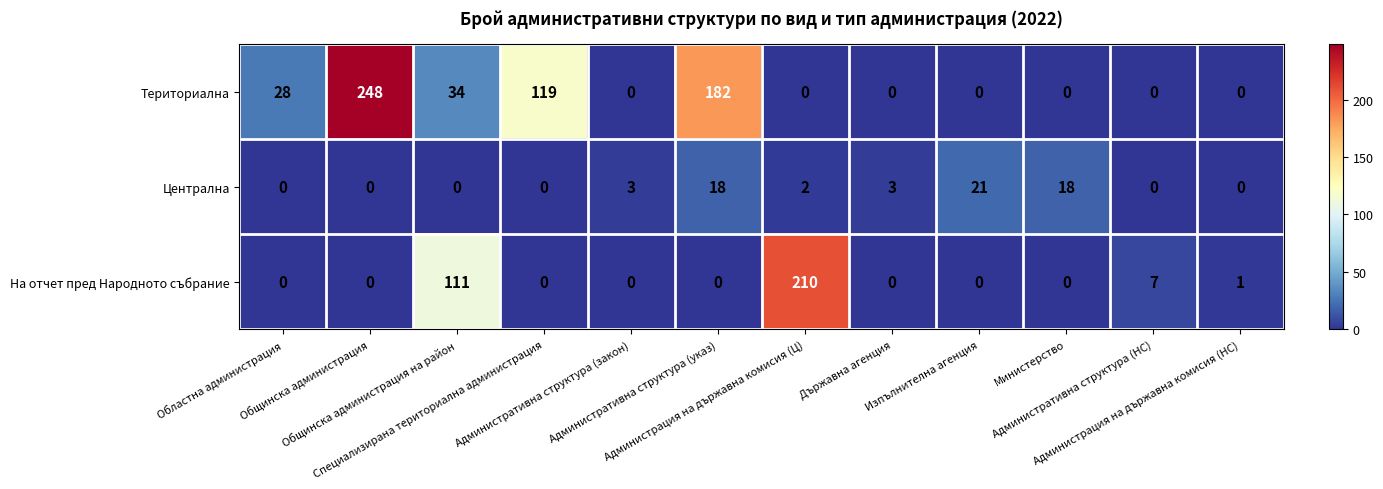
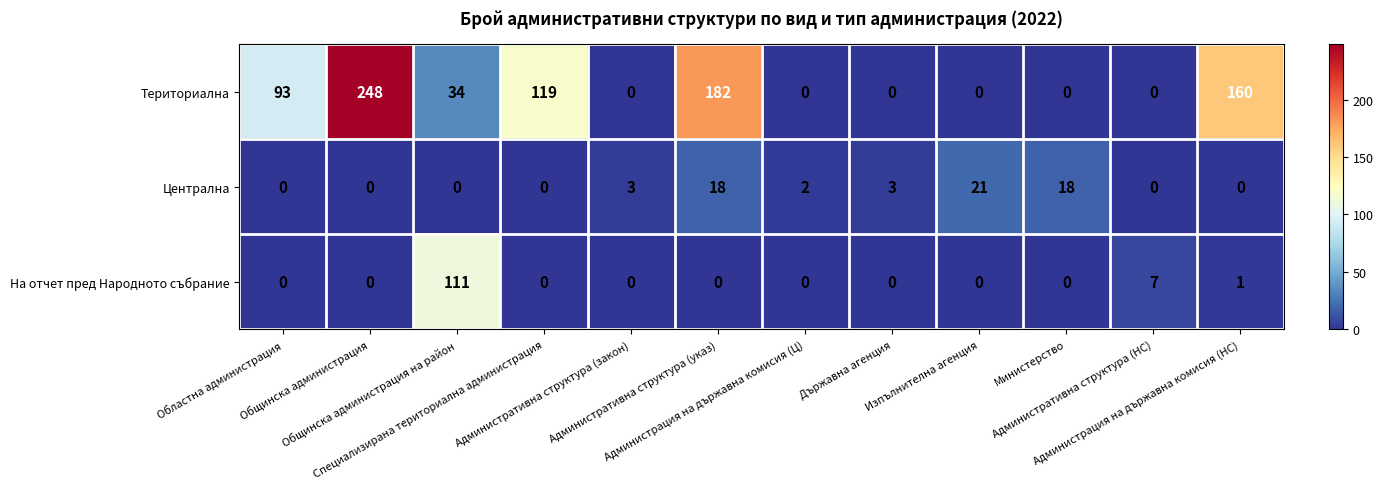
Териториална, Областна администрация: 28 -> 93
Териториална, Администрация на държавна комисия (НС): 0 -> 160
На отчет пред Народното събрание, Администрация на държавна комисия (Ц): 210 -> 0
